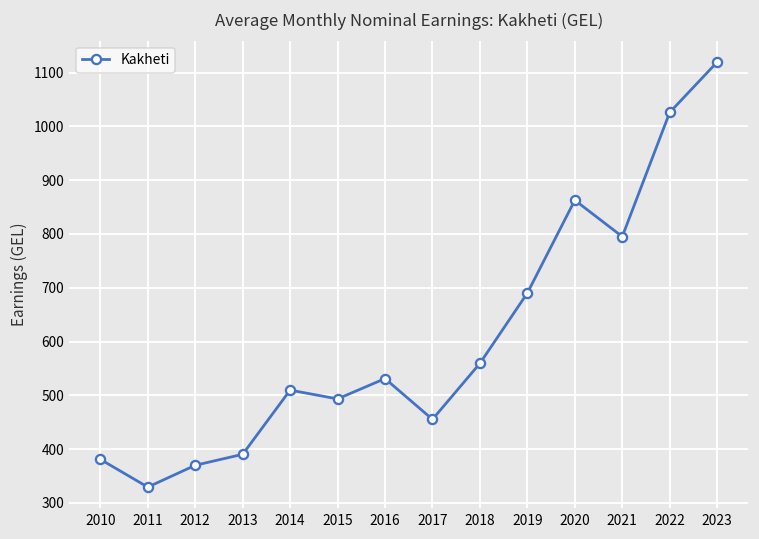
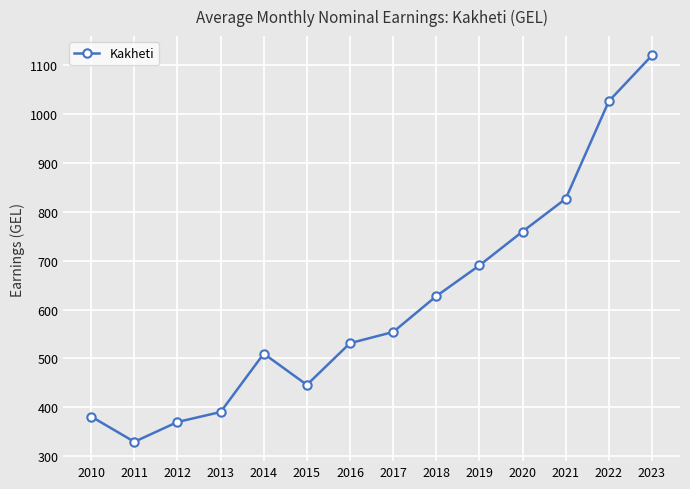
2015: 490 -> 450
2017: 460 -> 550
2018: 560 -> 630
2020: 860 -> 760
2021: 800 -> 830
